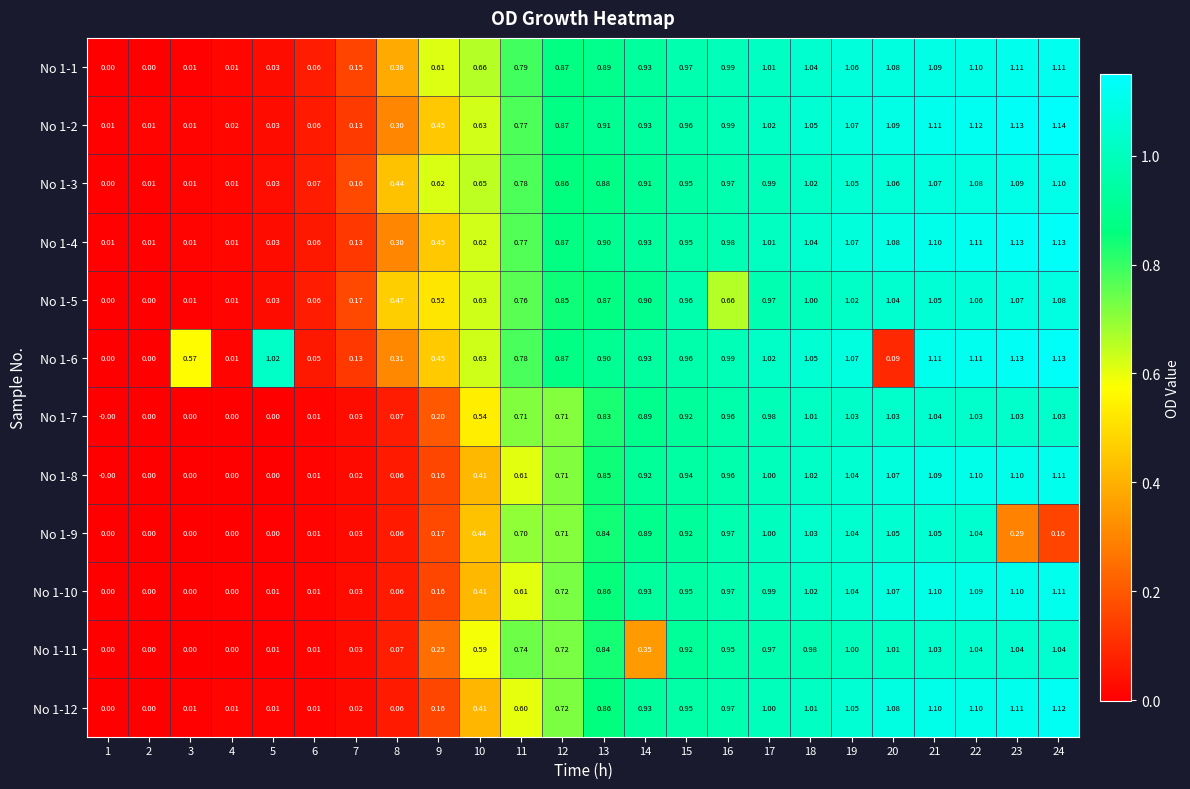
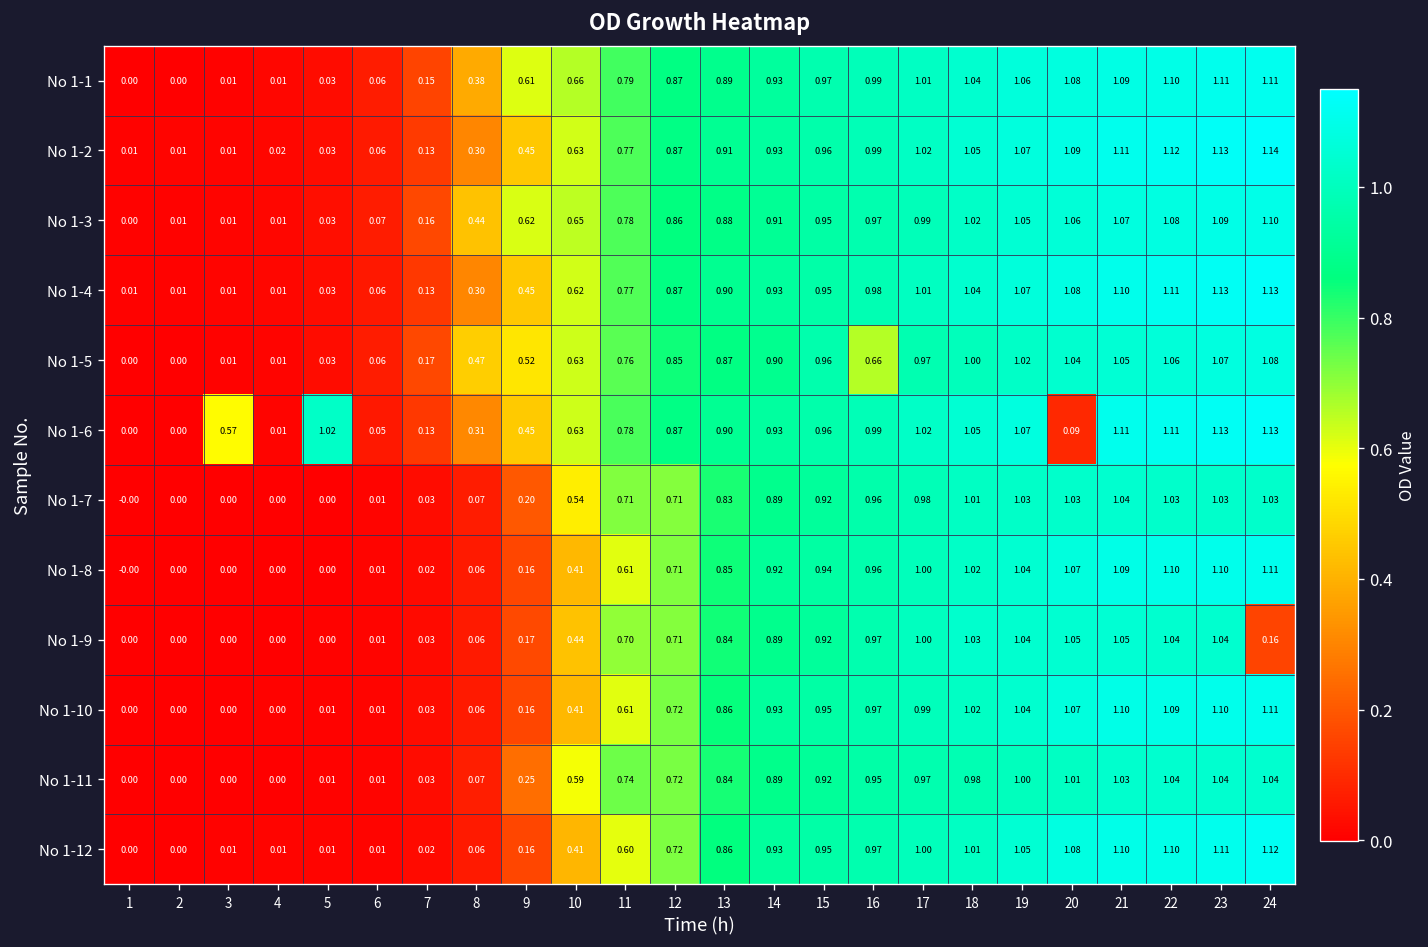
No 1-9, 23: 0.29 -> 1.04
No 1-11, 14: 0.35 -> 0.89
